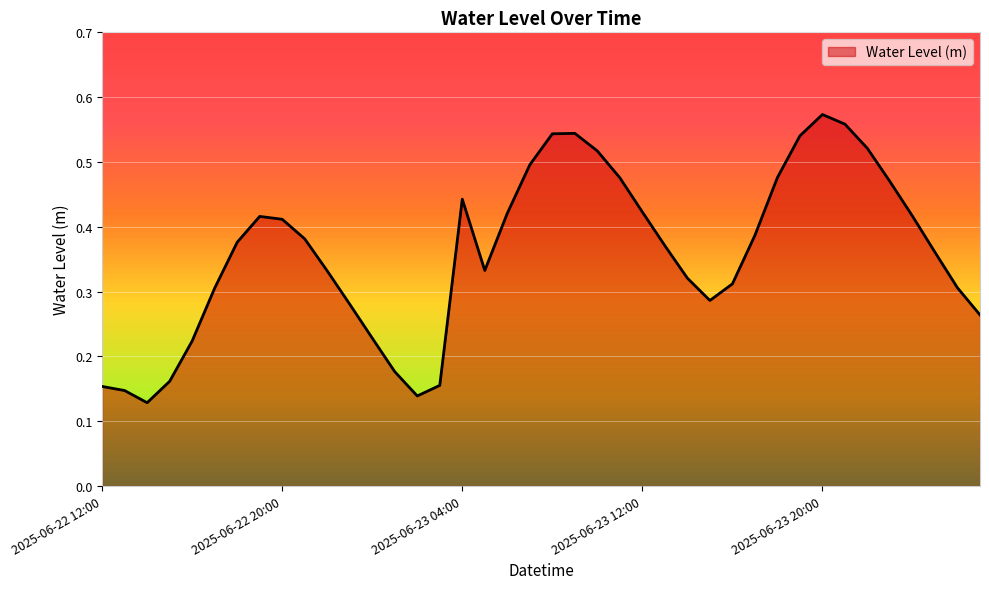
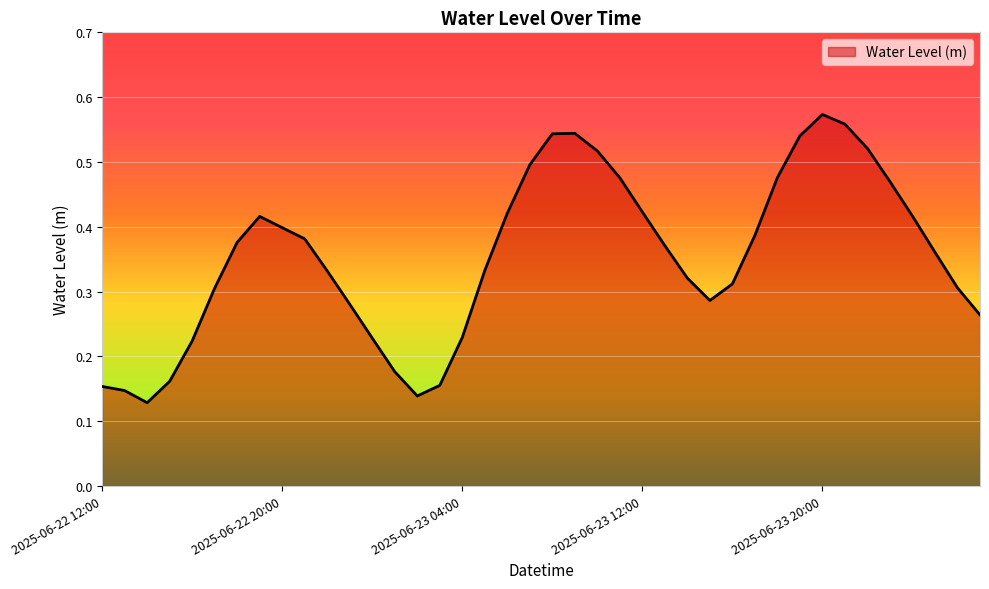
2025-06-22 20:00: 0.41 -> 0.40
2025-06-23 04:00: 0.44 -> 0.23
